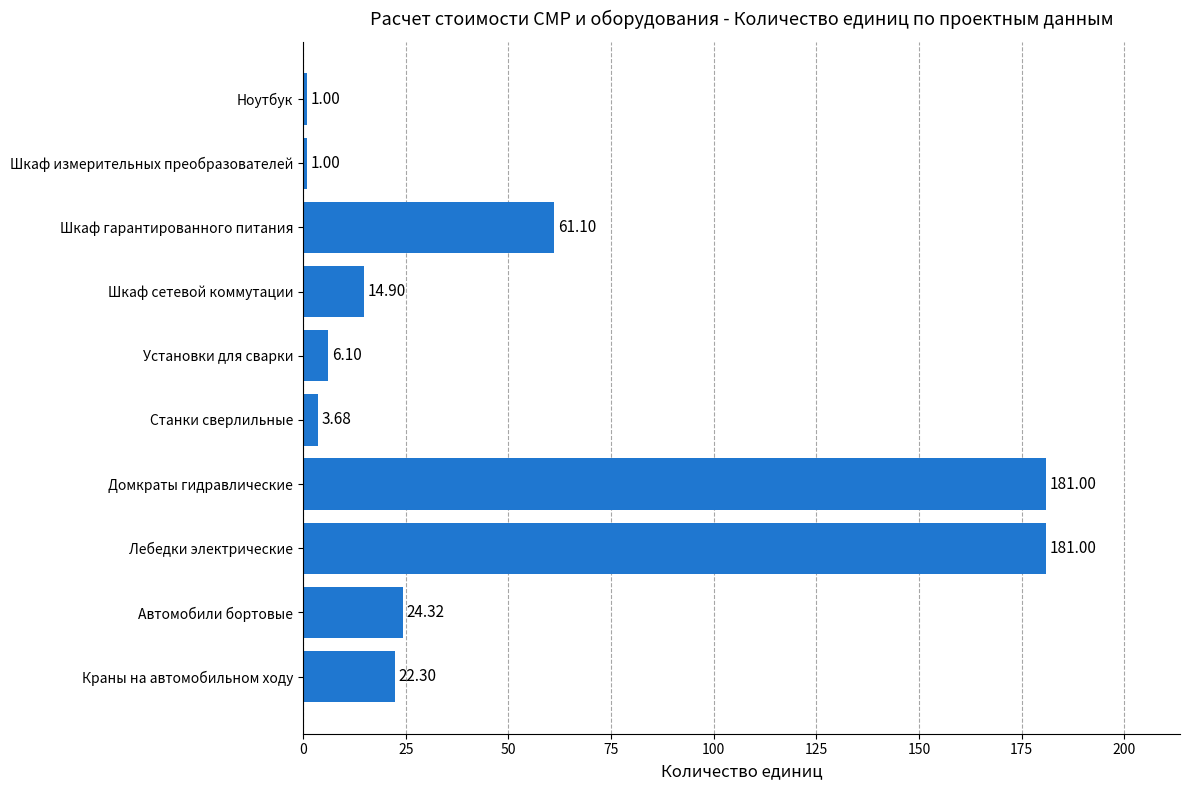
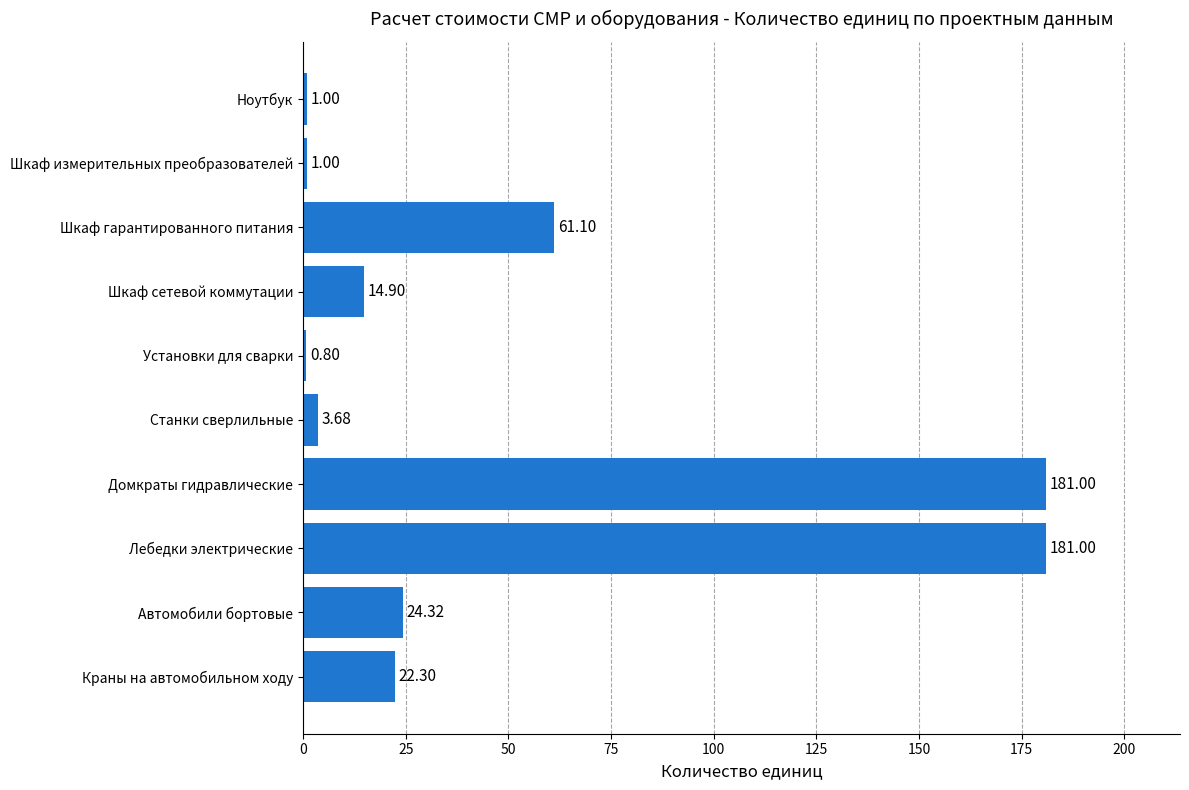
Установки для сварки: 6.10 -> 0.80
